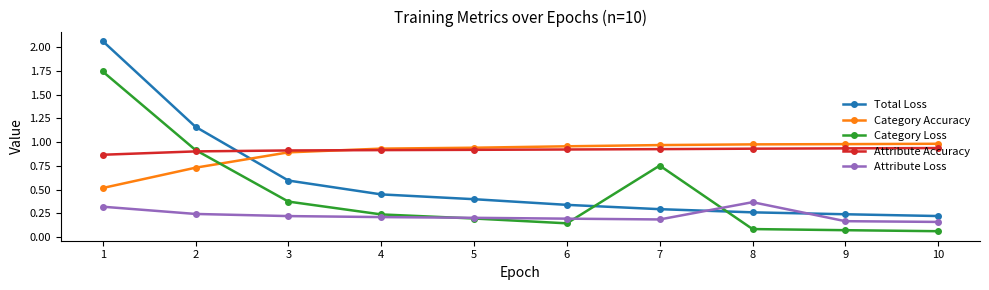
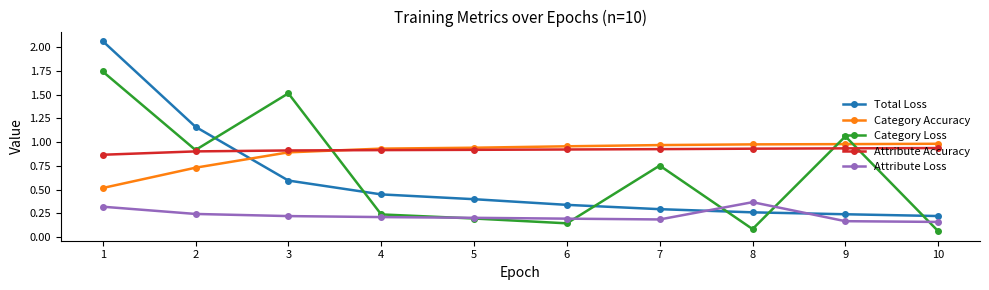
Category Loss, 3: 0.4 -> 1.5
Category Loss, 9: 0.1 -> 1.1
